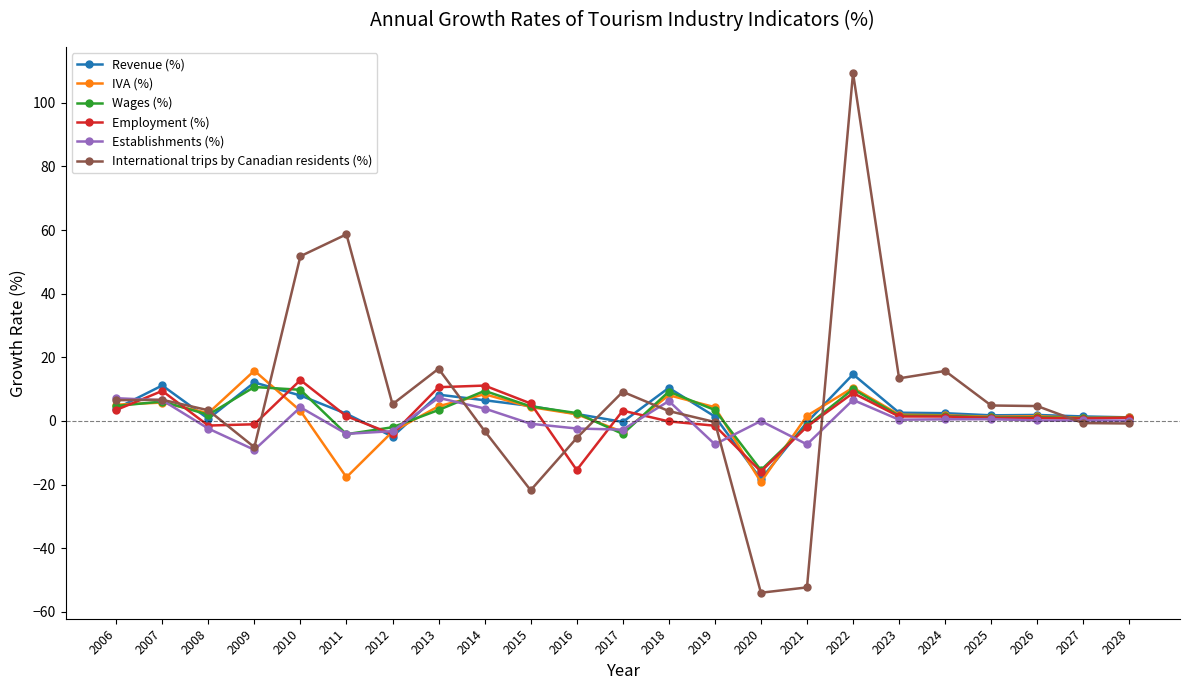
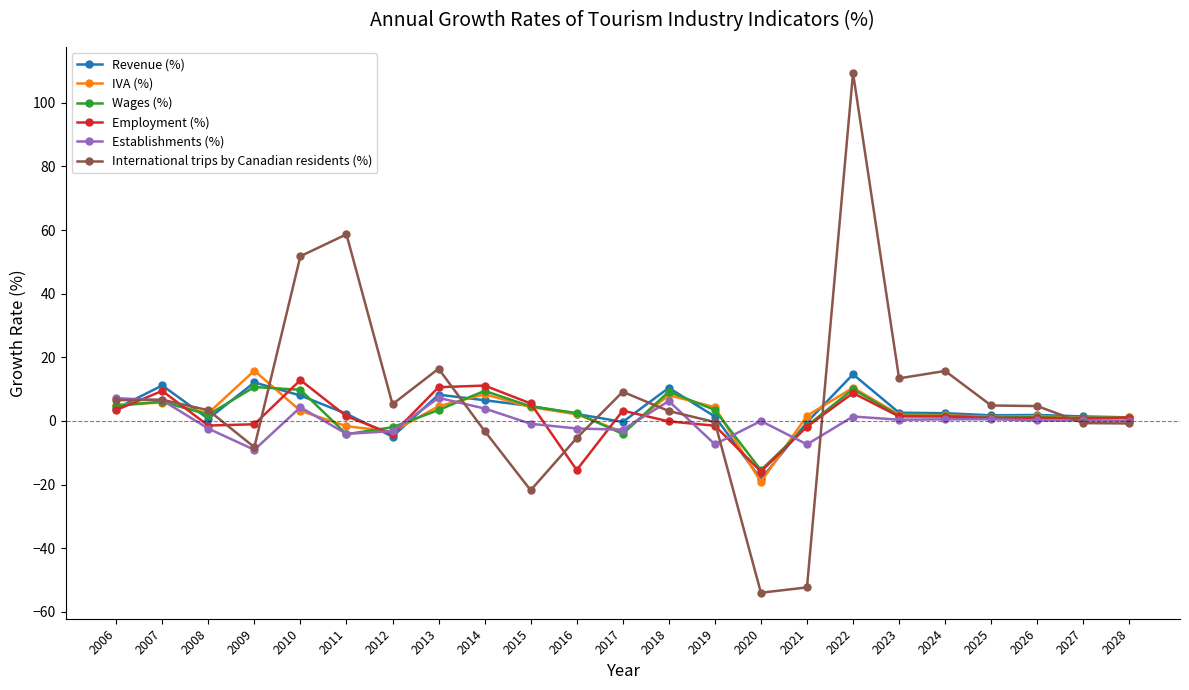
IVA (%), 2011: -18 -> -2
Establishments (%), 2022: 7 -> 1
